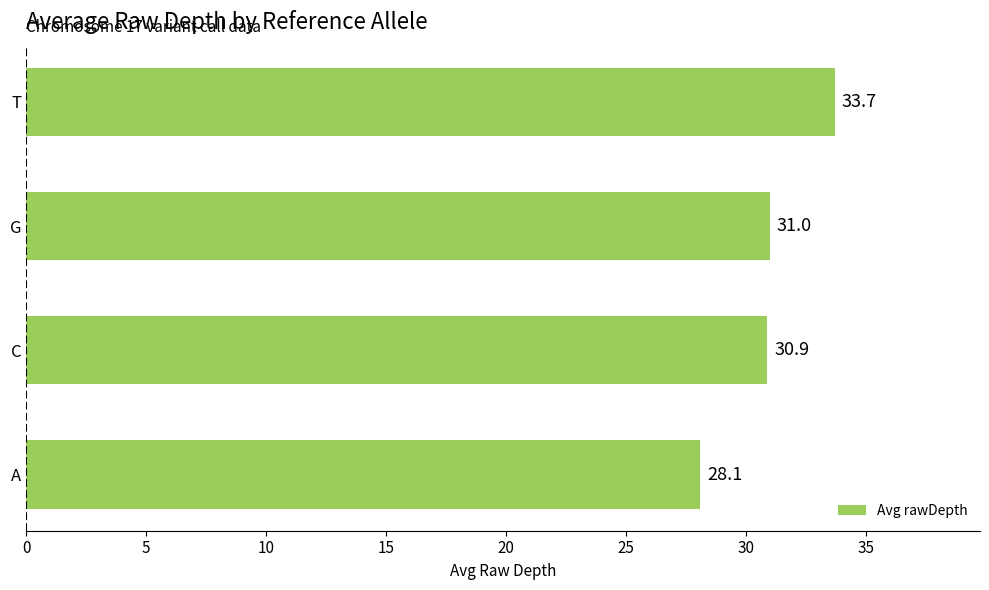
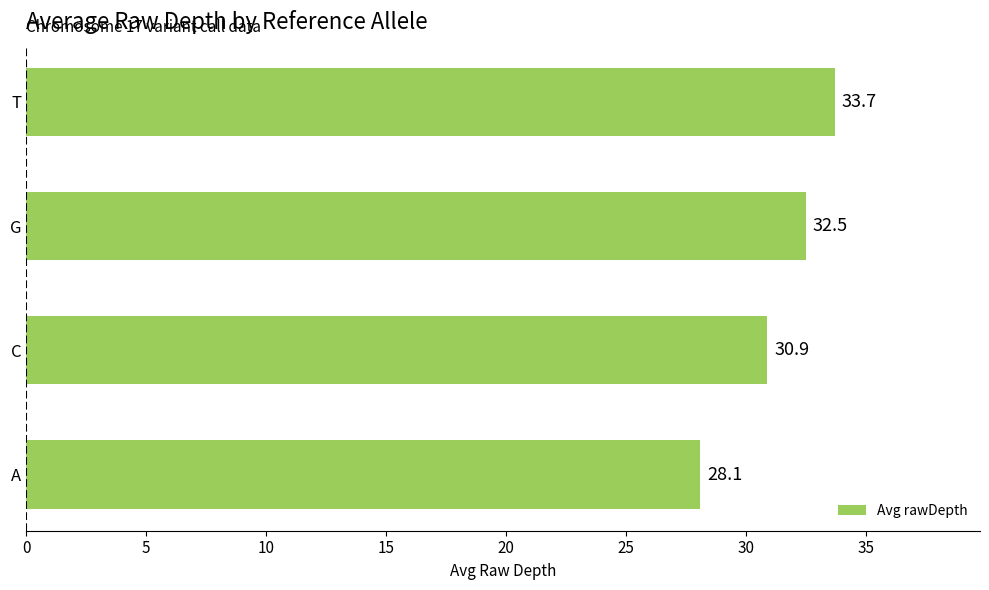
G: 31.0 -> 32.5
